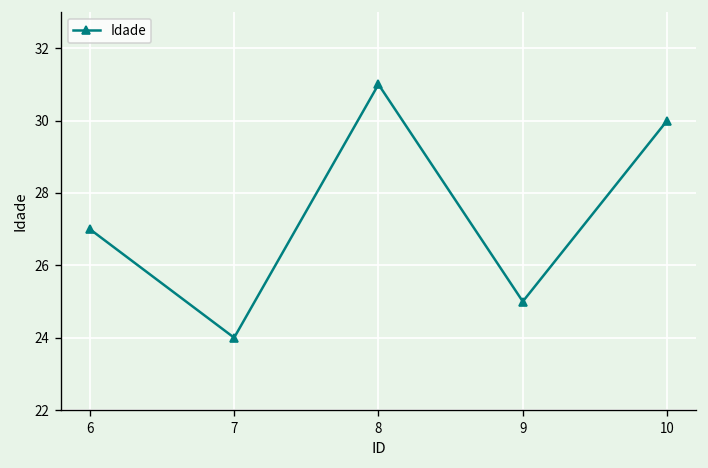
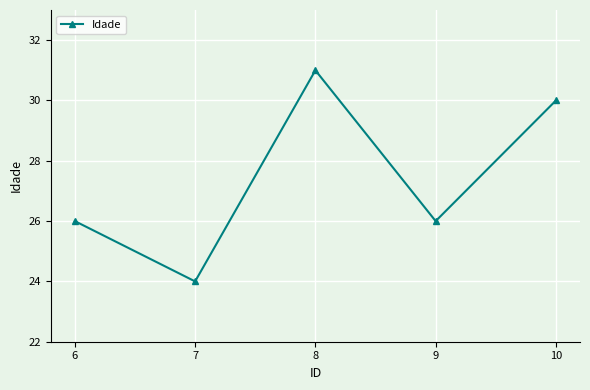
6: 27 -> 26
9: 25 -> 26
